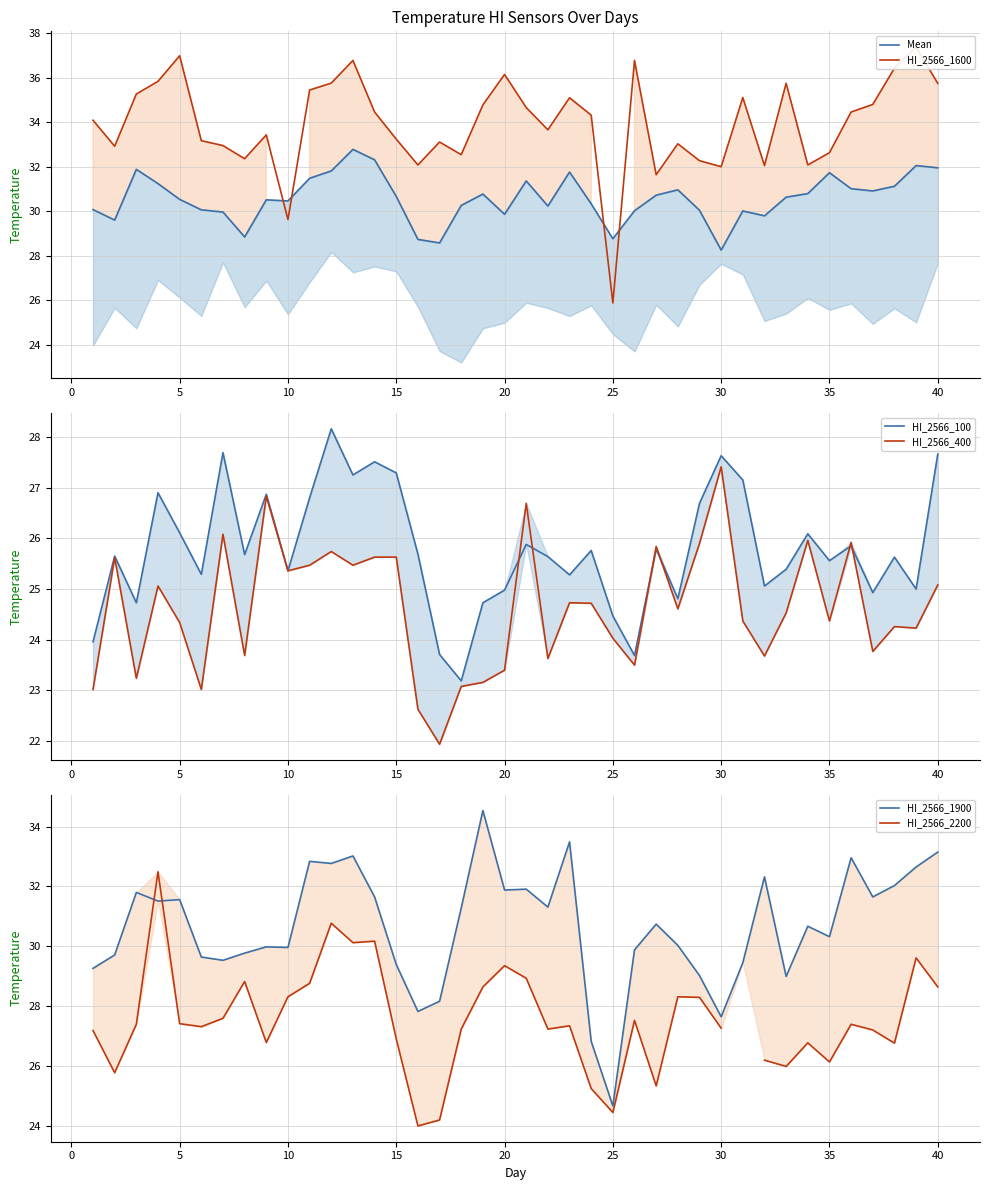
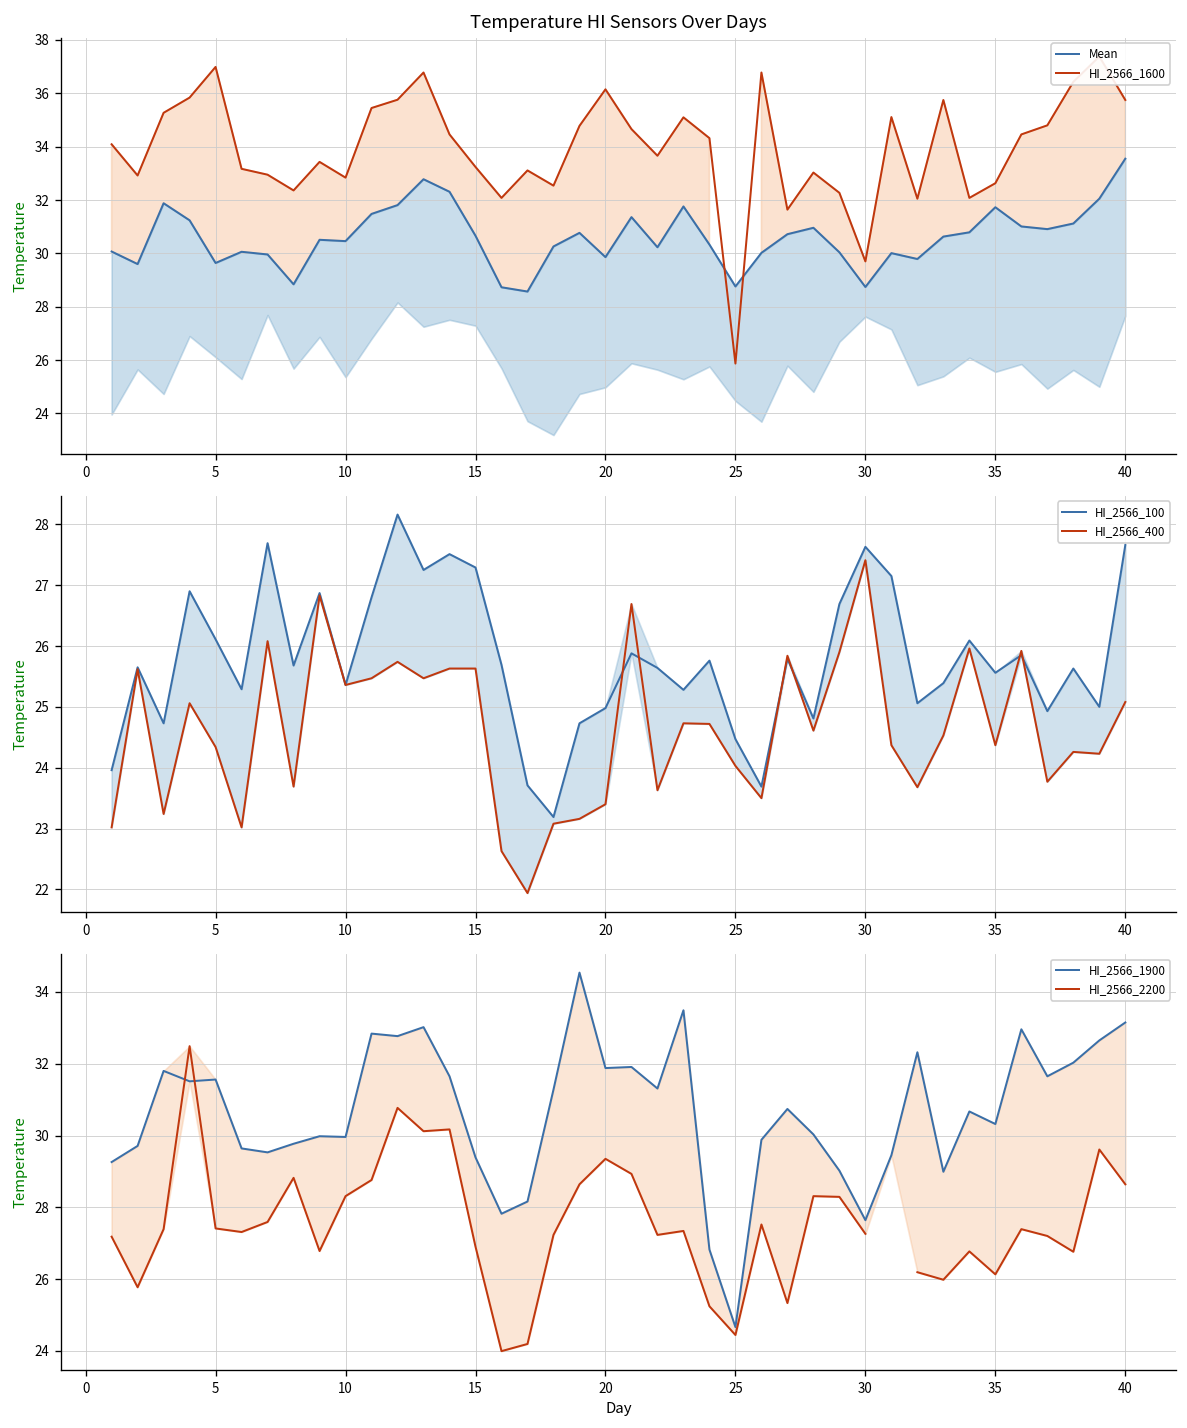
Temperature HI Sensors Over Days, Mean, 5: 30.5 -> 29.6
Temperature HI Sensors Over Days, HI_2566_1600, 10: 29.6 -> 32.8
Temperature HI Sensors Over Days, Mean, 30: 28.3 -> 28.7
Temperature HI Sensors Over Days, HI_2566_1600, 30: 32.0 -> 29.7
Temperature HI Sensors Over Days, Mean, 40: 32.0 -> 33.6
